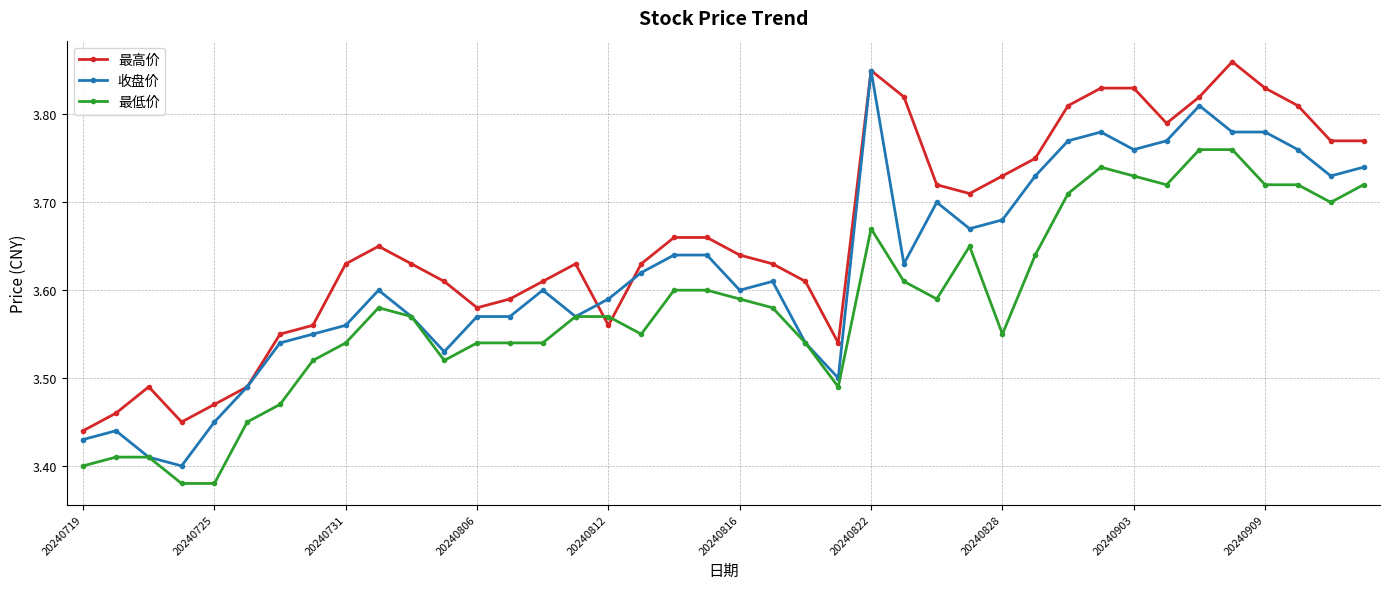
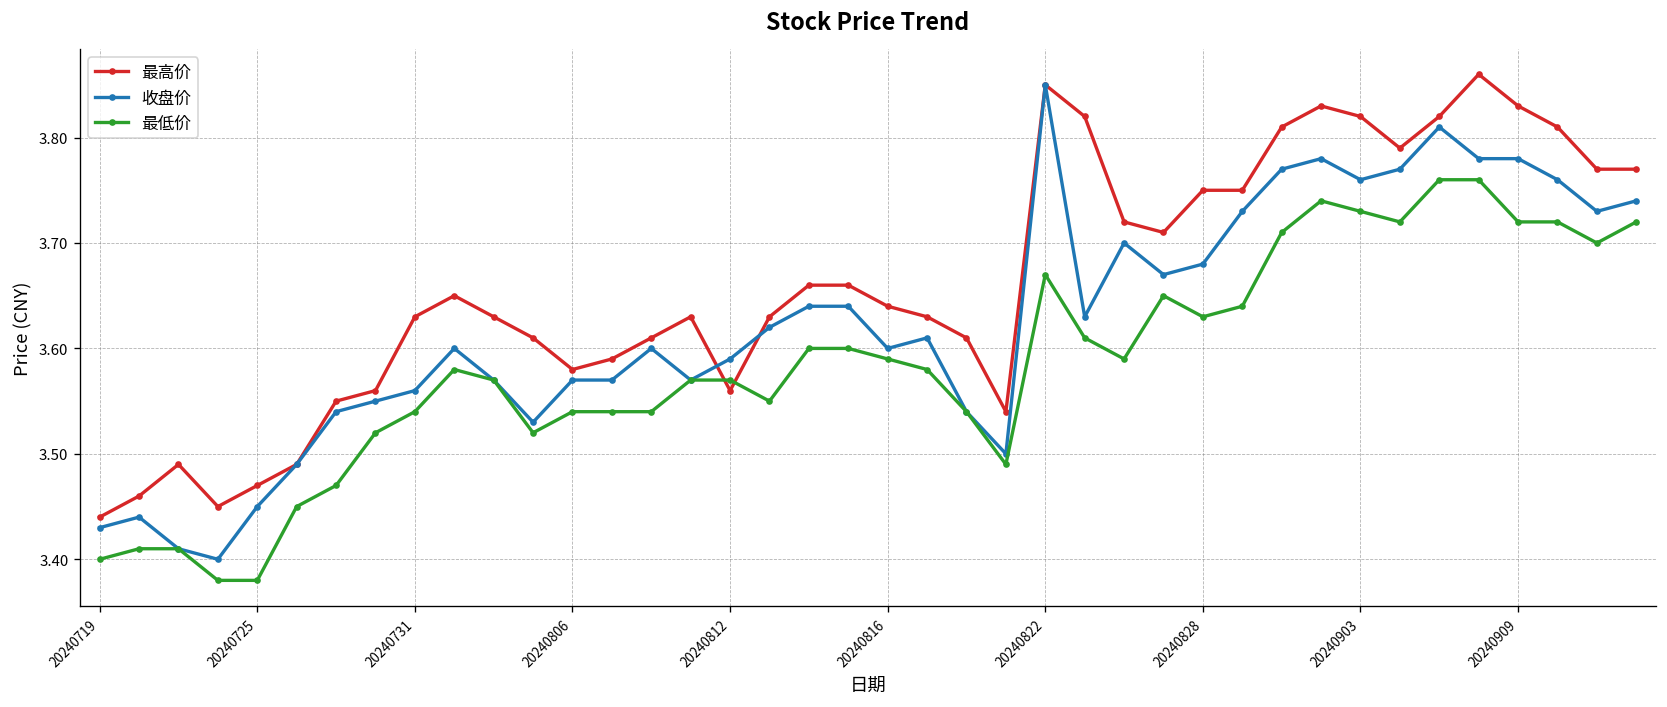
最高价, 20240828: 3.73 -> 3.75
最低价, 20240828: 3.55 -> 3.63
最高价, 20240903: 3.83 -> 3.82
